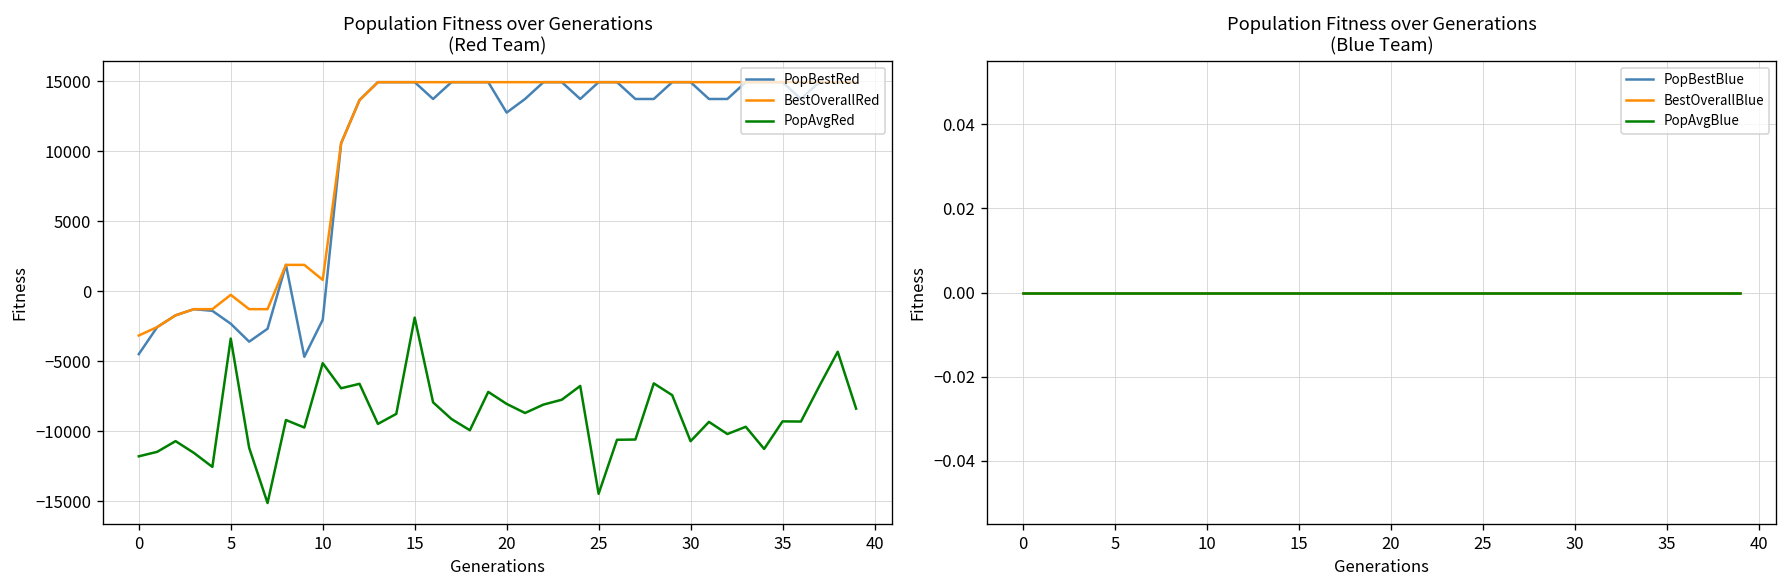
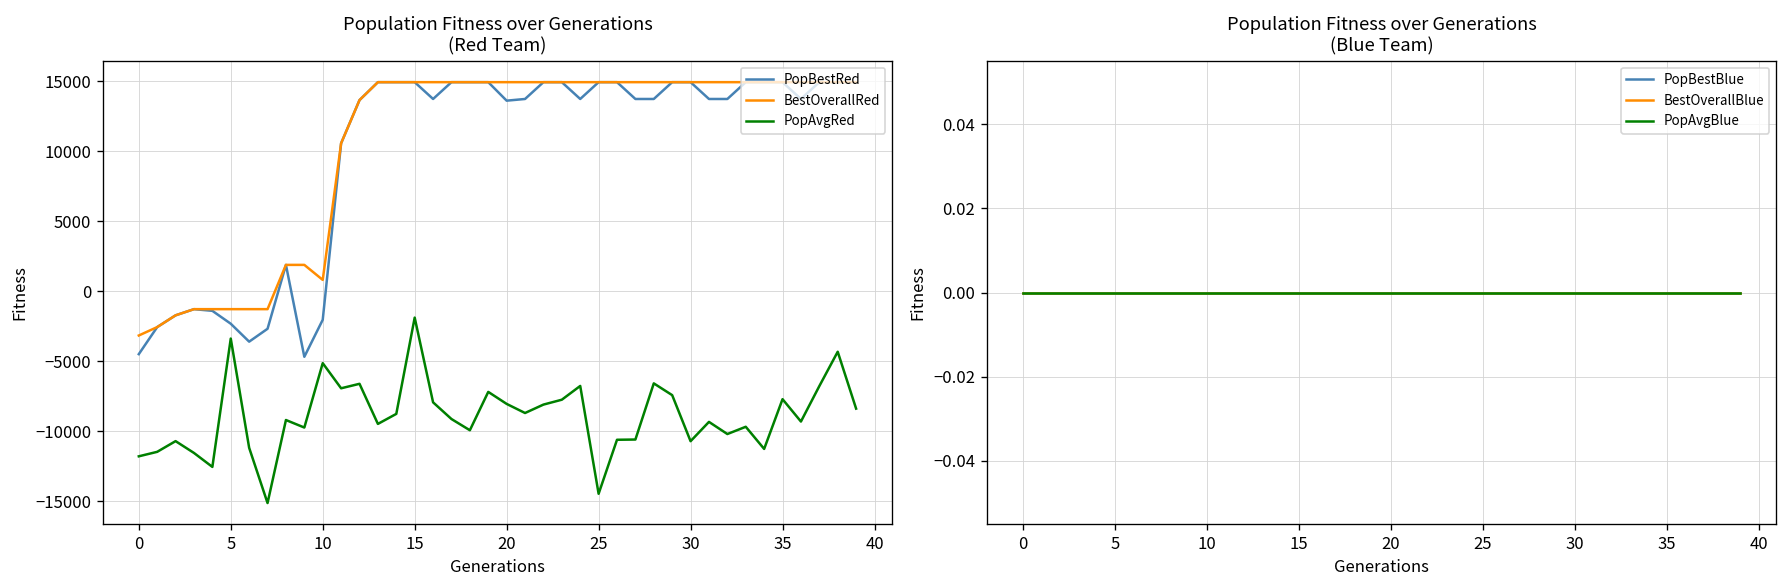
Population Fitness over Generations (Red Team), BestOverallRed, 5: -300 -> -1300
Population Fitness over Generations (Red Team), PopBestRed, 20: 12800 -> 13600
Population Fitness over Generations (Red Team), PopAvgRed, 35: -9300 -> -7700
